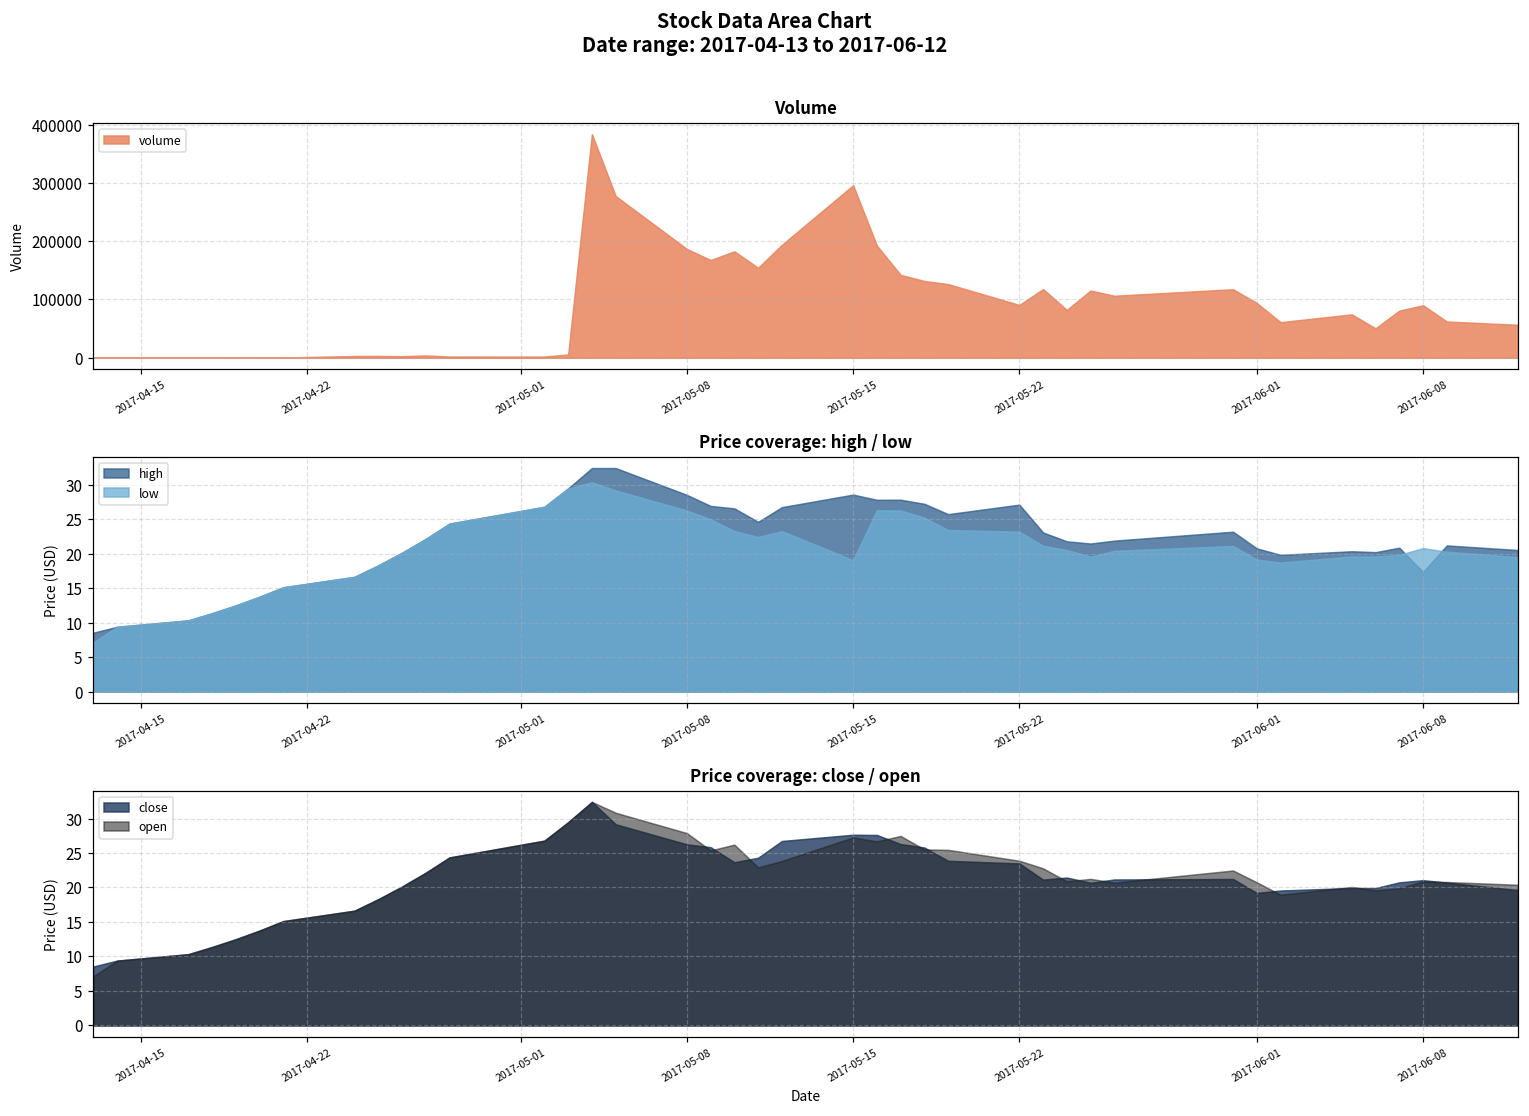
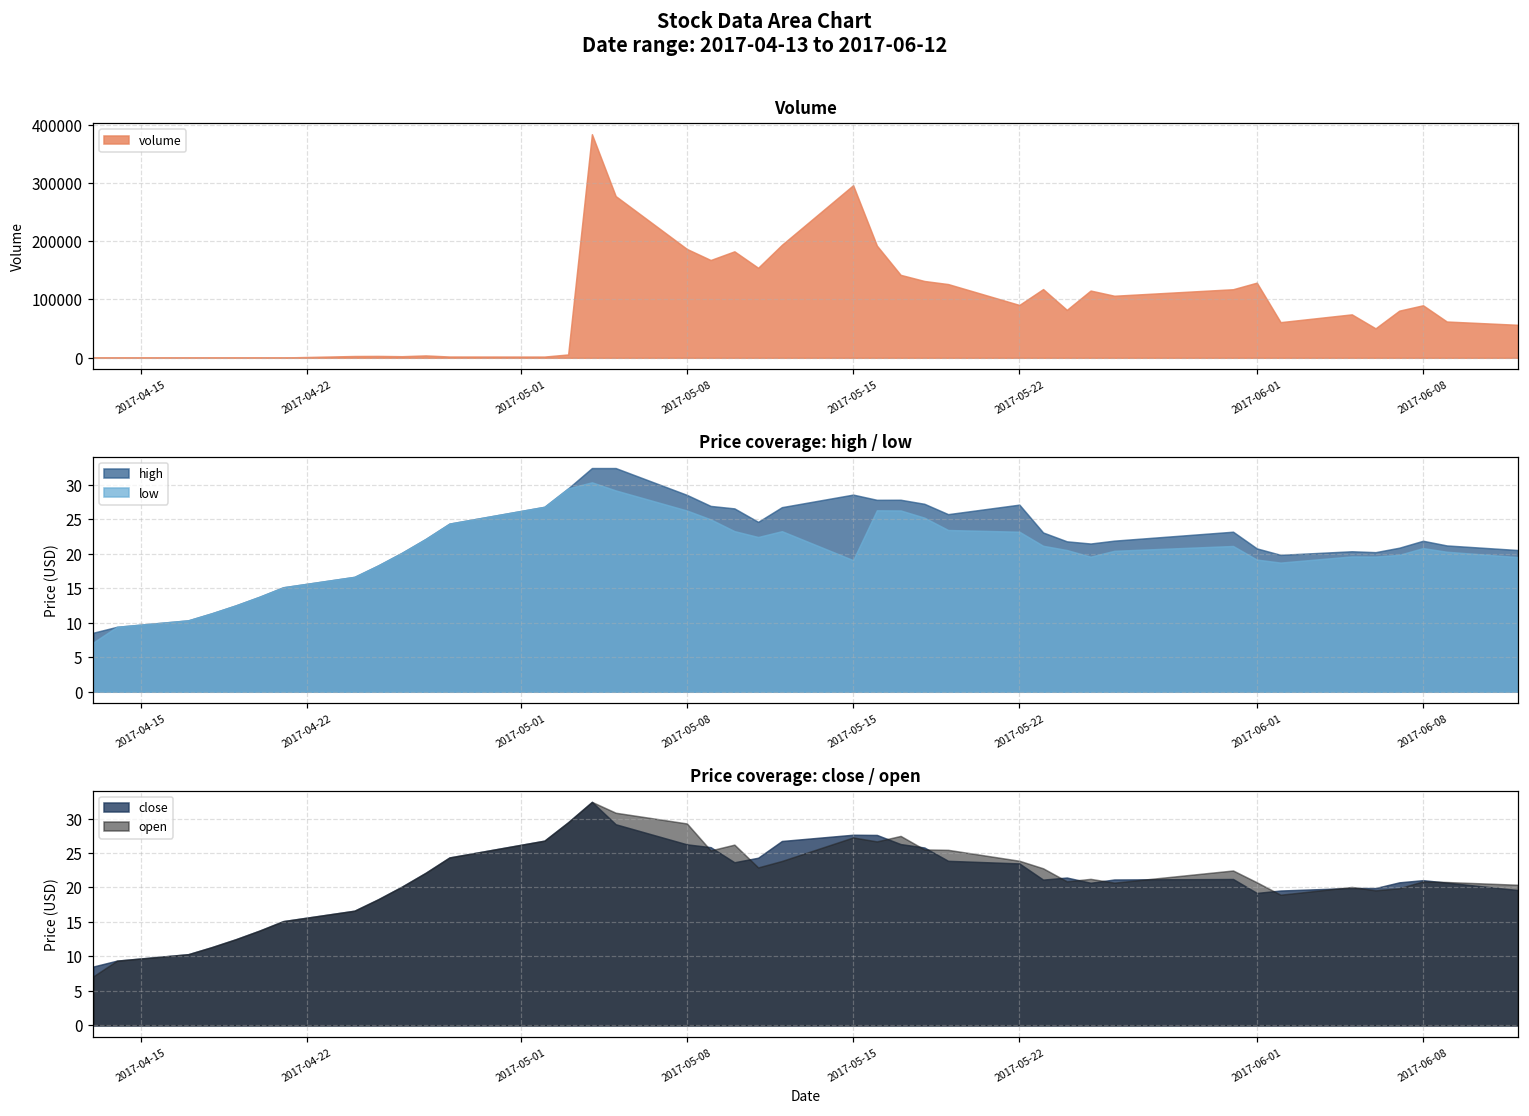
Volume, 2017-06-01: 90000 -> 130000
Price coverage: high / low, high, 2017-06-08: 17 -> 22
Price coverage: close / open, open, 2017-05-08: 28 -> 29
